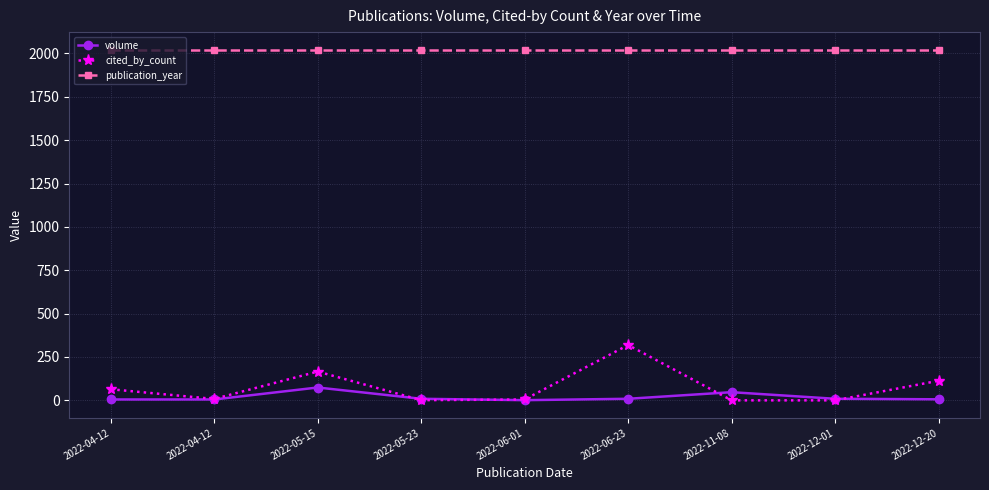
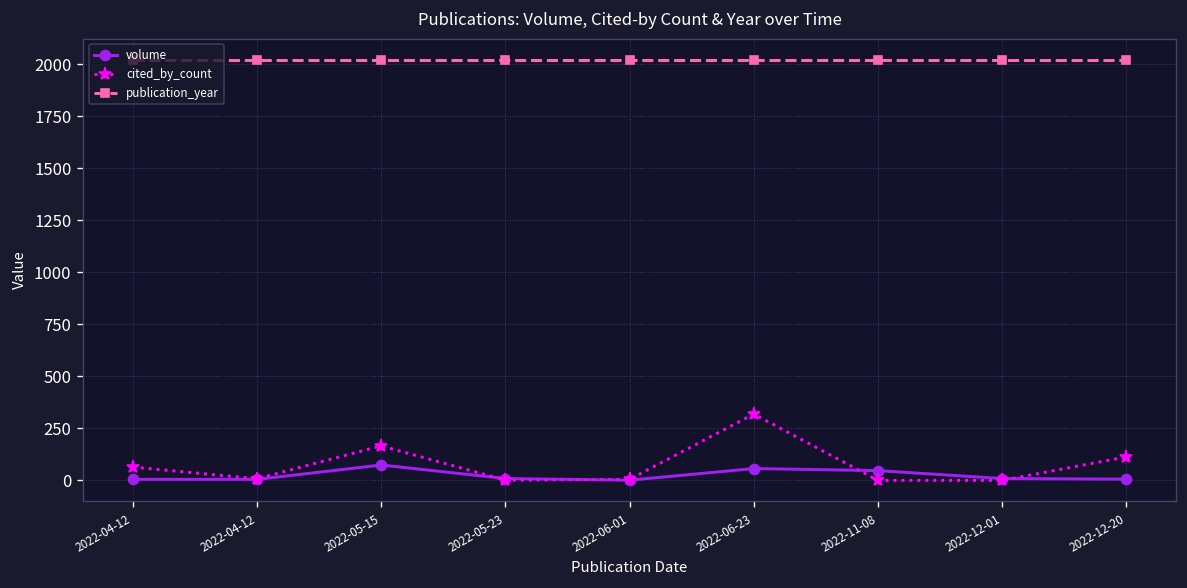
volume, 2022-06-23: 10 -> 60
